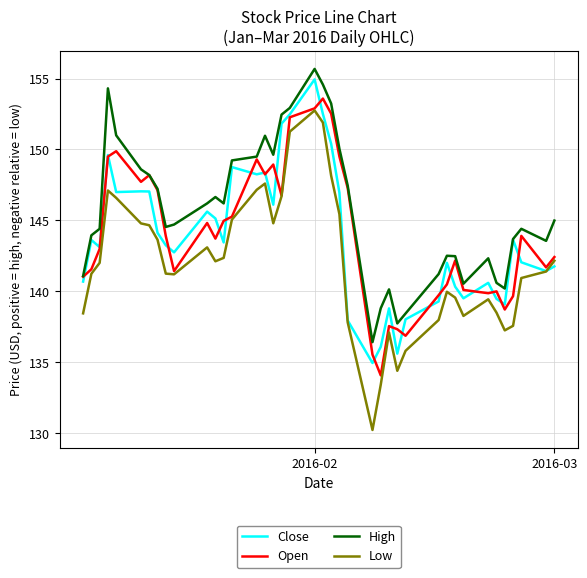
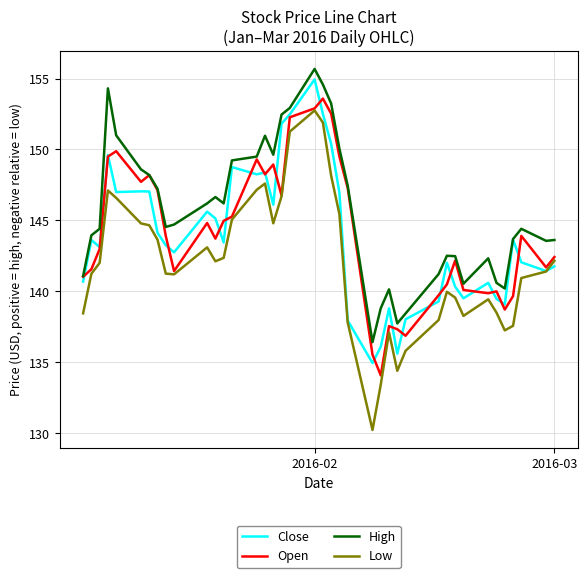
High, 2016-03: 145.0 -> 143.6
